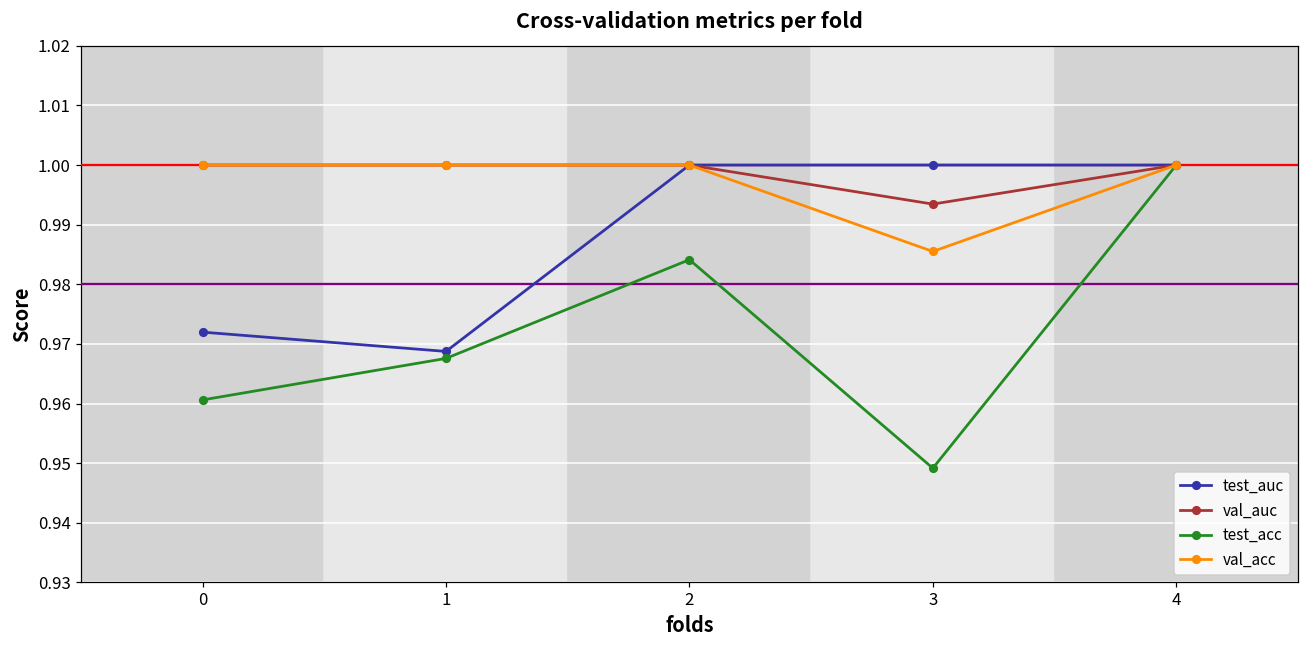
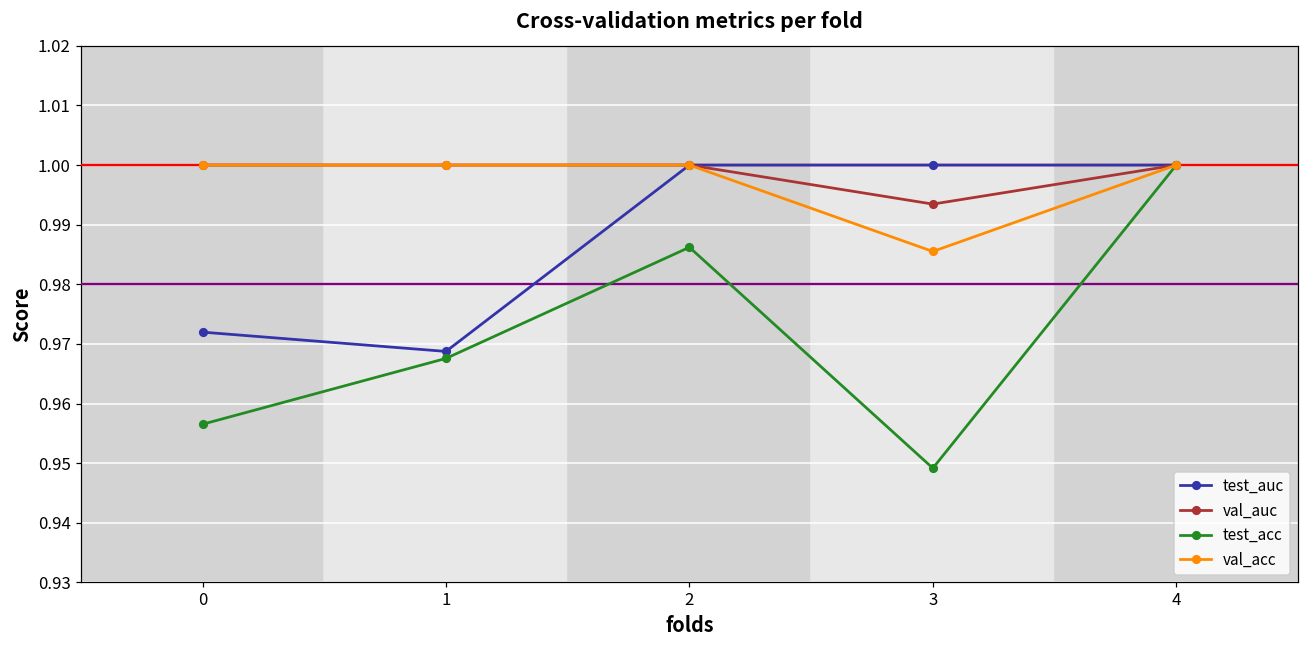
test_acc, 0: 0.961 -> 0.957
test_acc, 2: 0.984 -> 0.986
